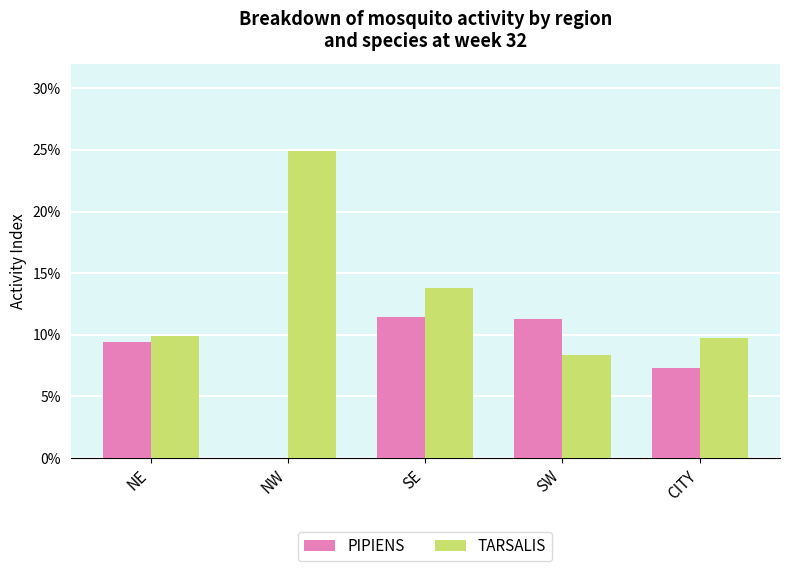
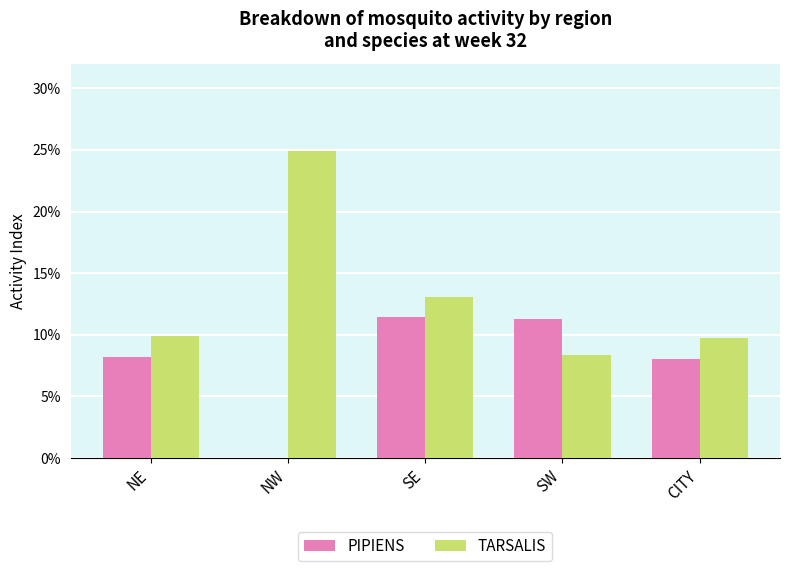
PIPIENS, NE: 9.4% -> 8.2%
TARSALIS, SE: 13.8% -> 13.1%
PIPIENS, CITY: 7.3% -> 8.0%
